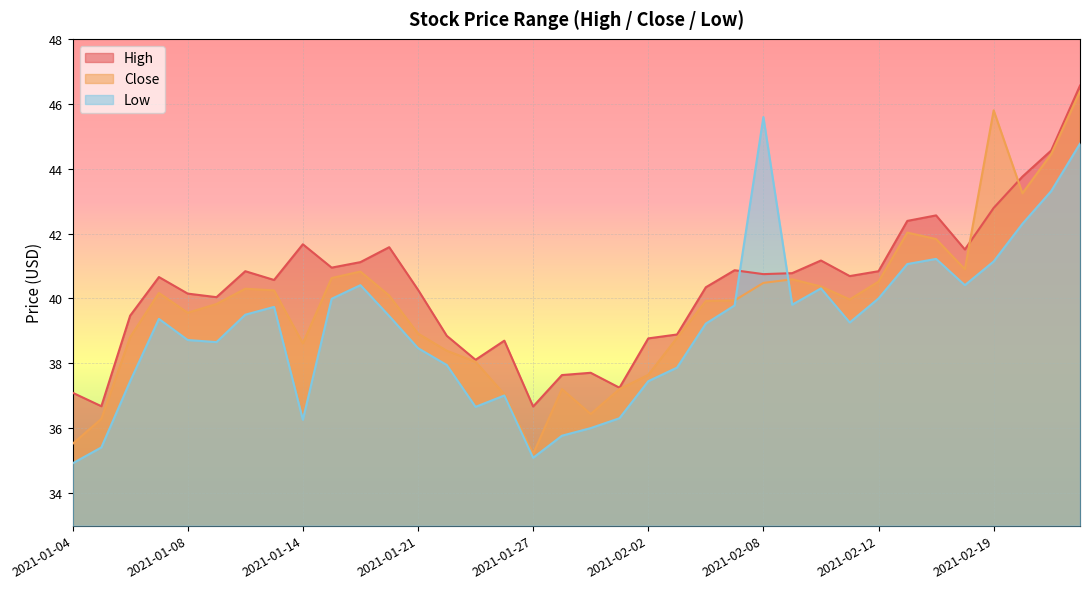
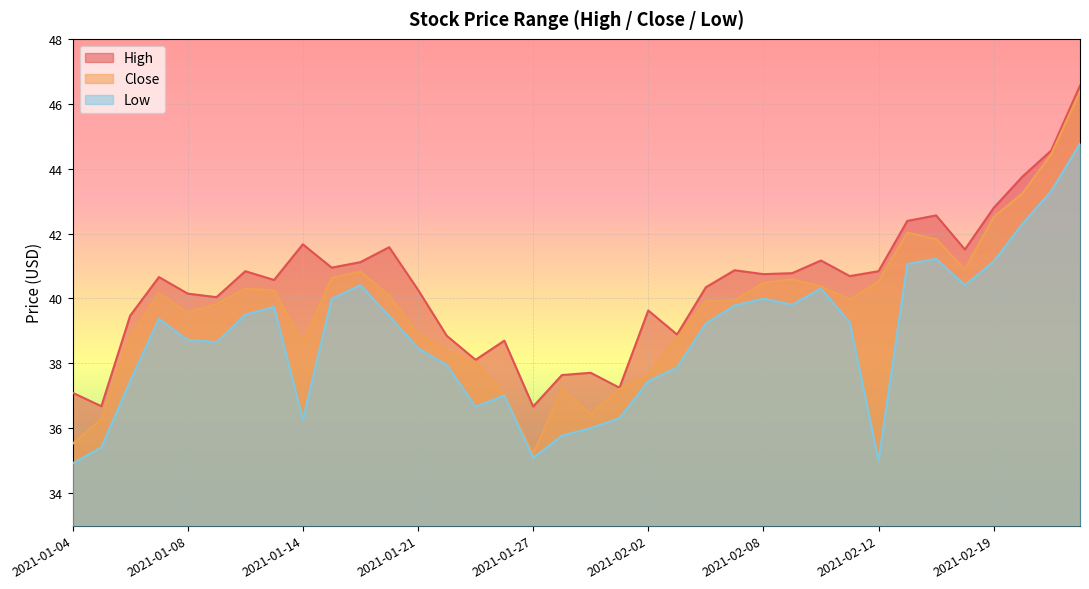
High, 2021-02-02: 38.8 -> 39.6
Low, 2021-02-08: 45.6 -> 40.0
Low, 2021-02-12: 40 -> 35
Close, 2021-02-19: 45.8 -> 42.5
